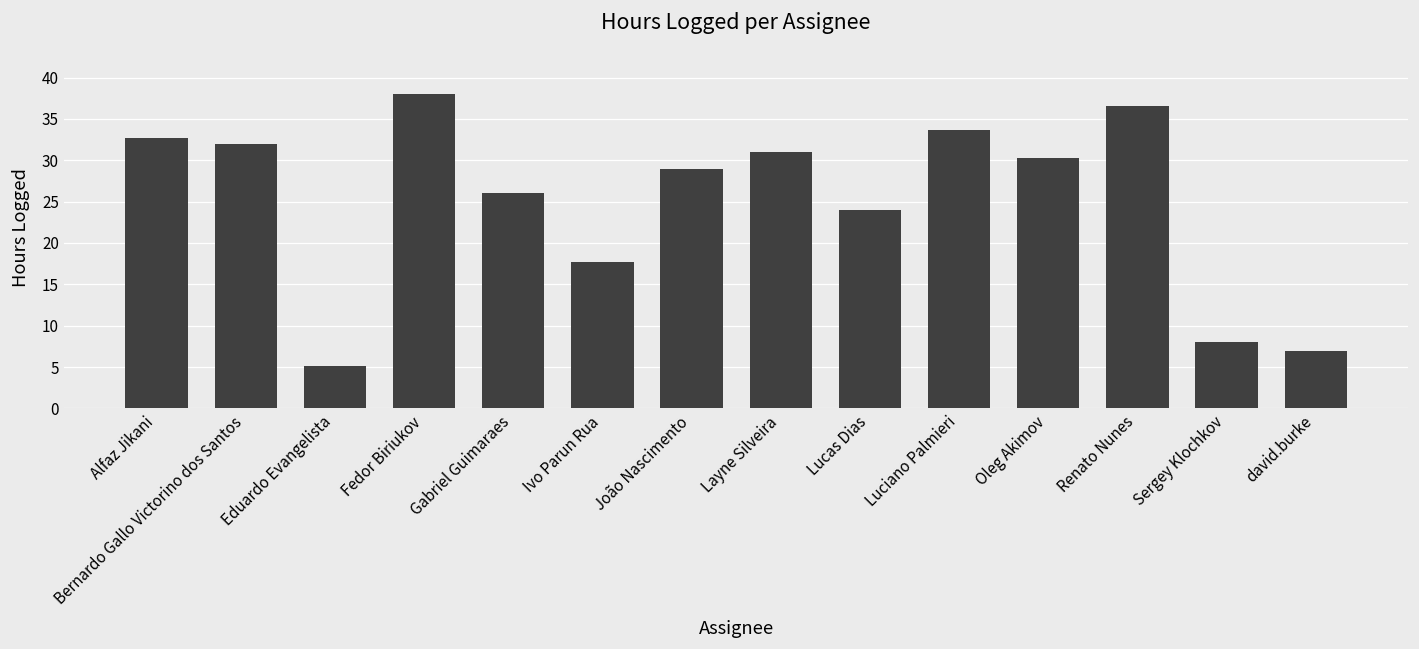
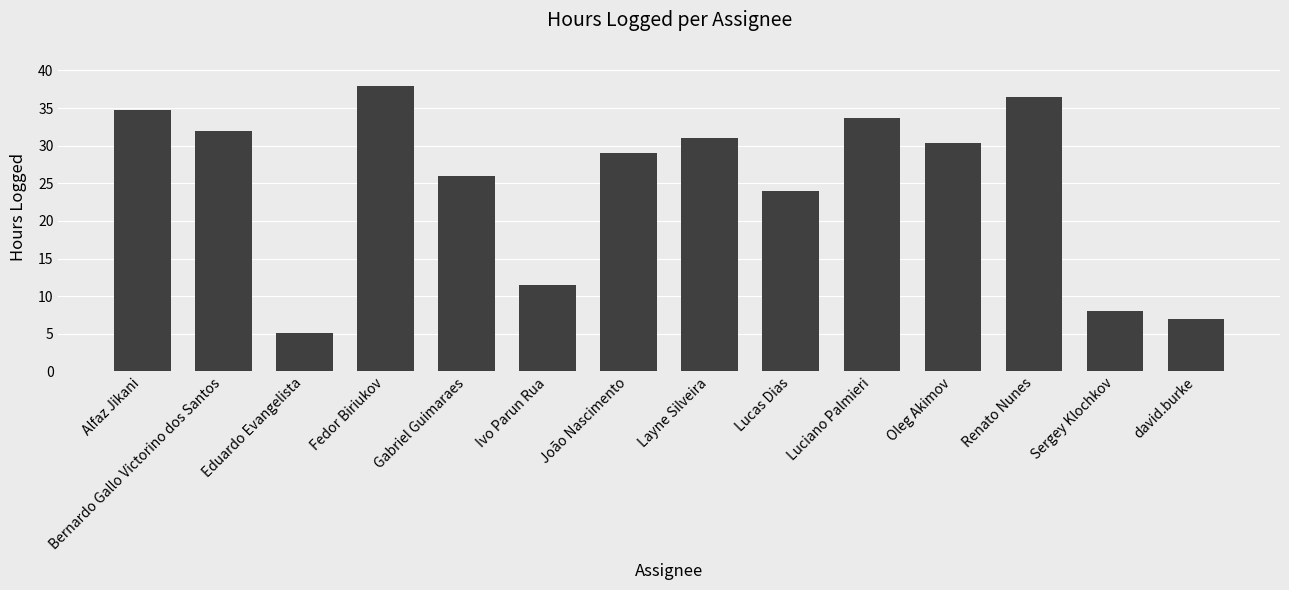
Alfaz Jikani: 33 -> 35
Ivo Parun Rua: 18 -> 12
